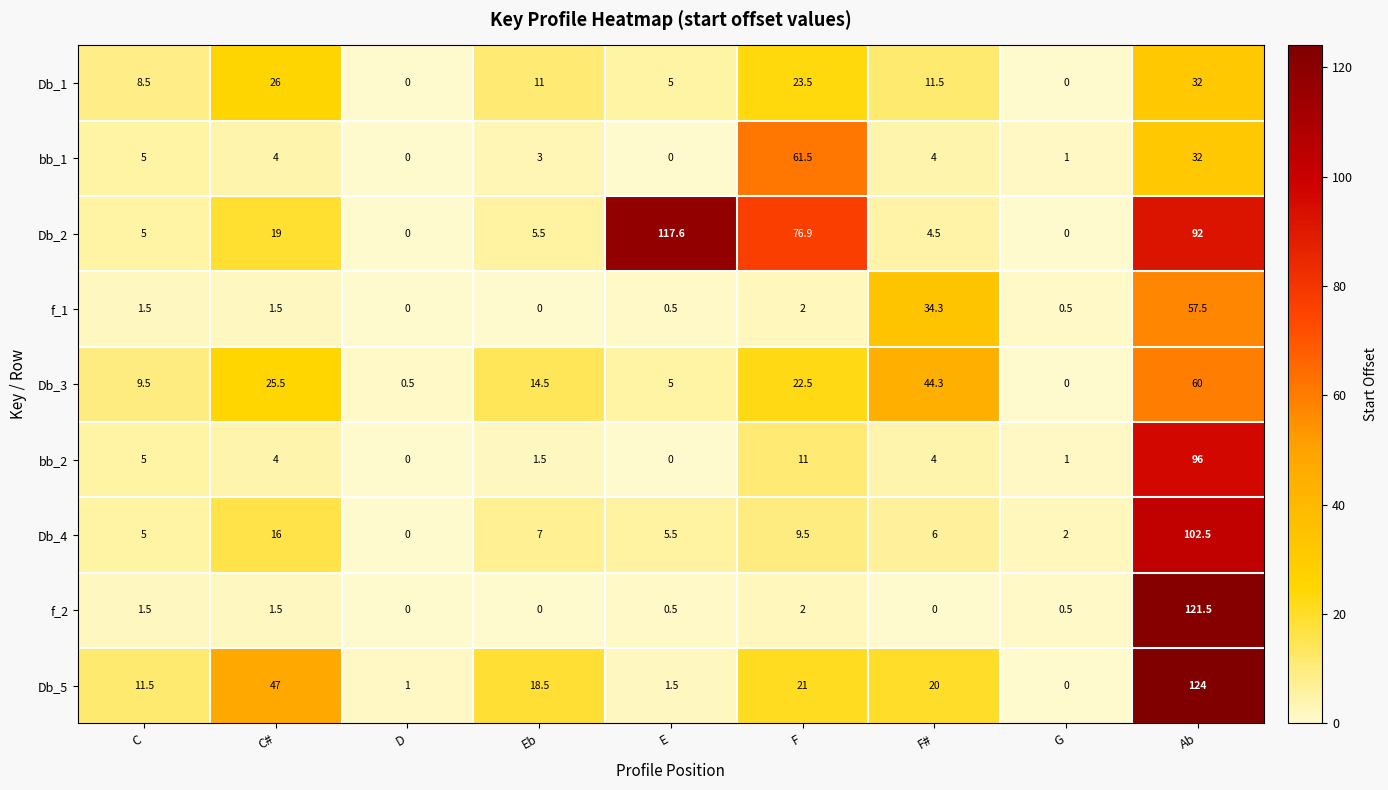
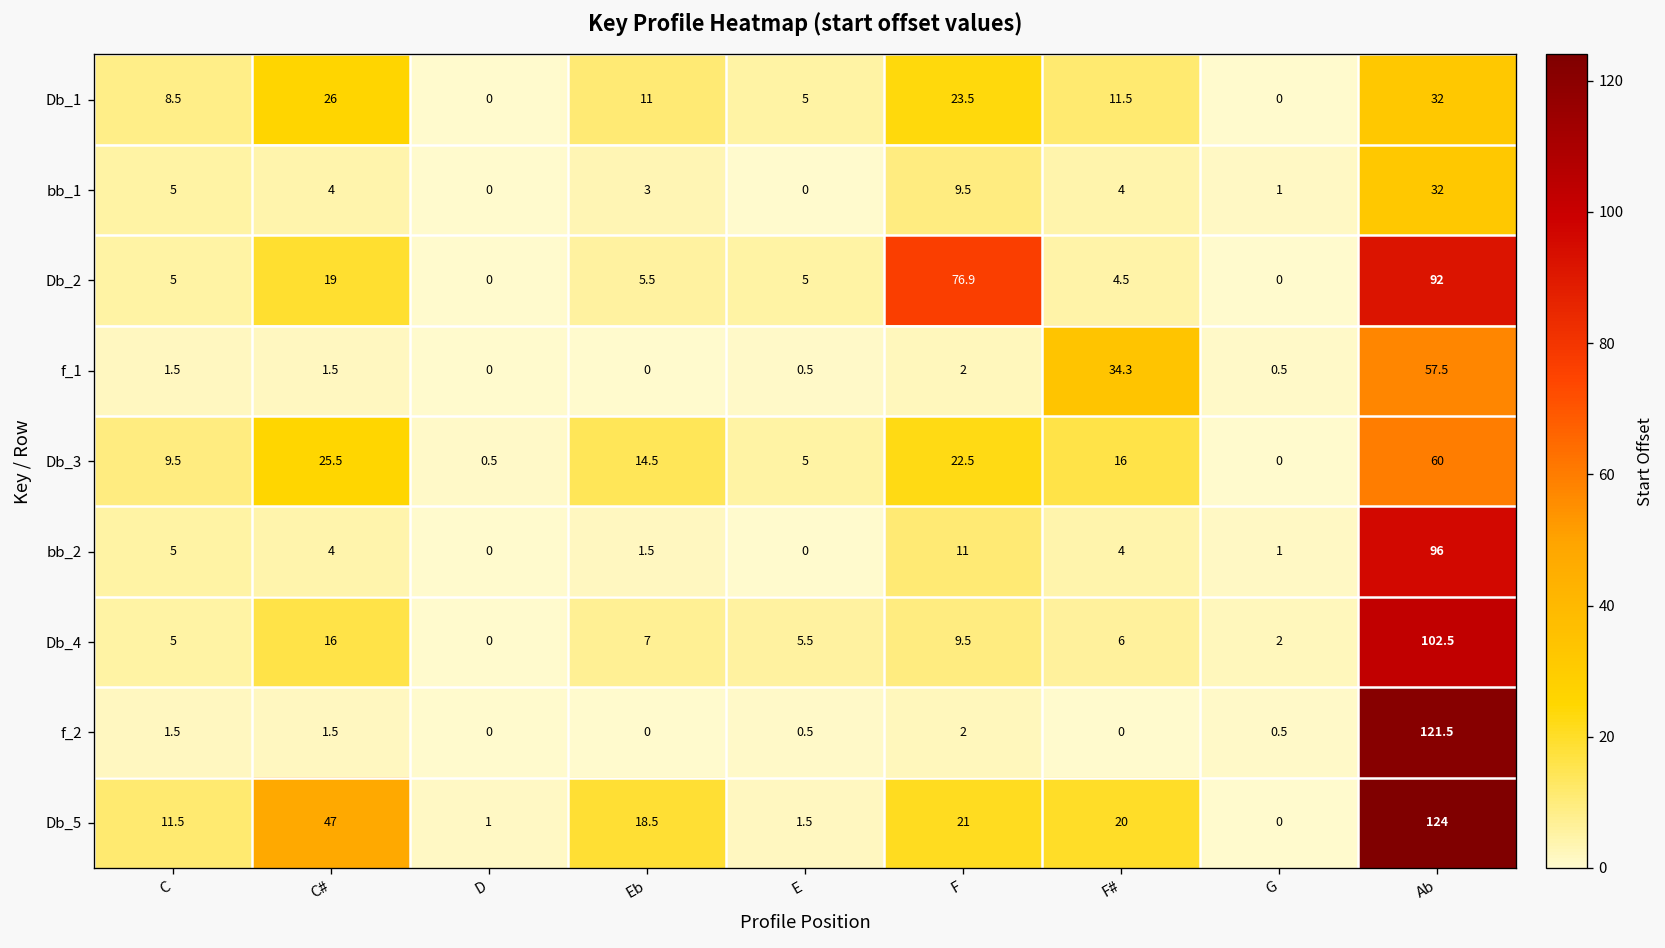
bb_1, F: 61.5 -> 9.5
Db_2, E: 117.6 -> 5
Db_3, F#: 44.3 -> 16
